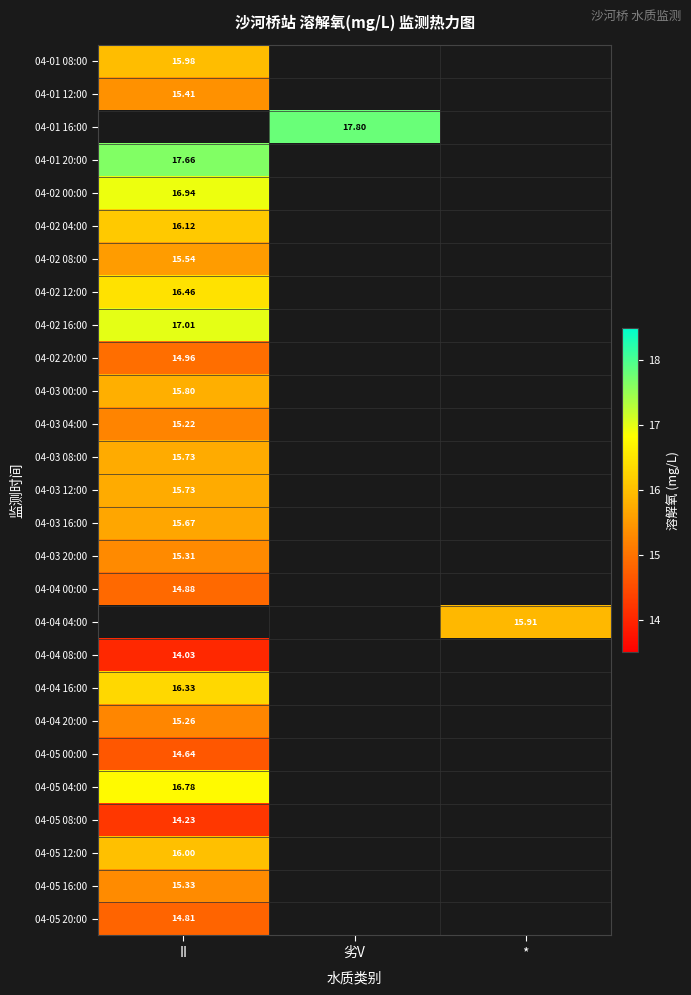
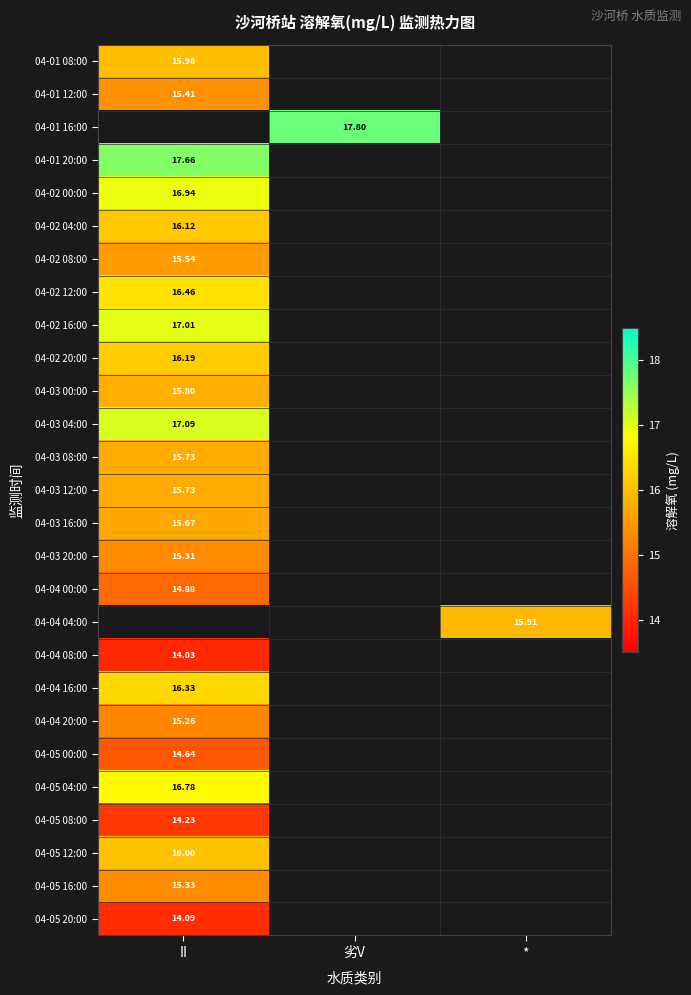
04-02 20:00, II: 14.96 -> 16.19
04-03 04:00, II: 15.22 -> 17.09
04-05 20:00, II: 14.81 -> 14.09
